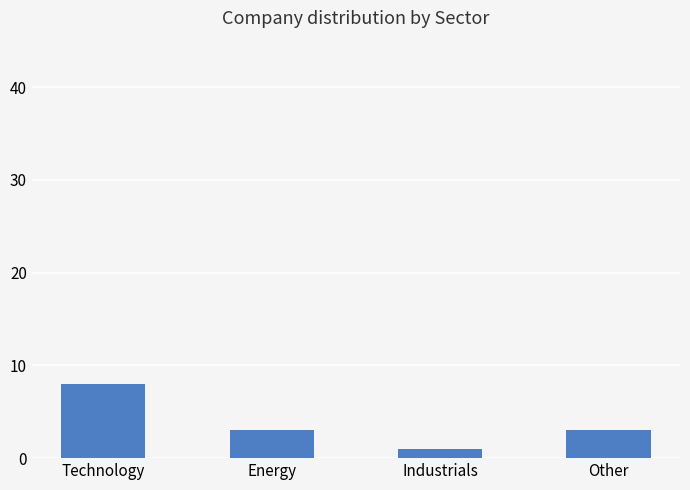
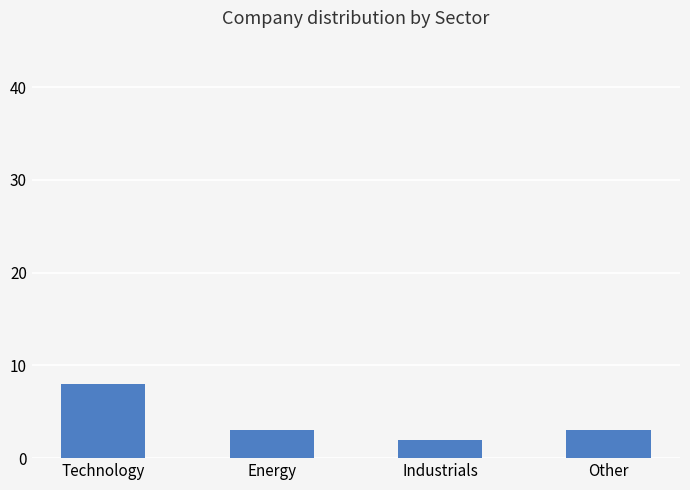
Industrials: 1 -> 2
